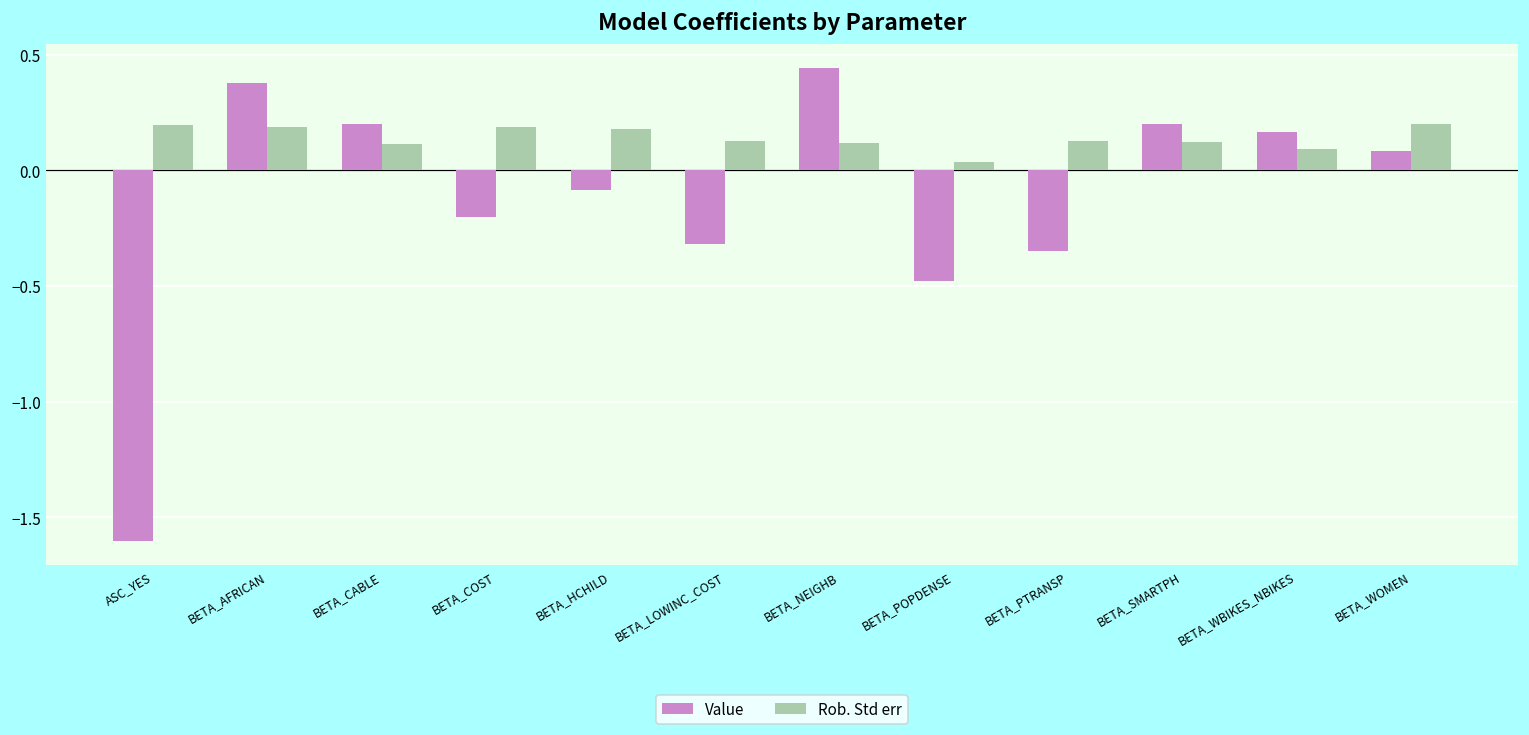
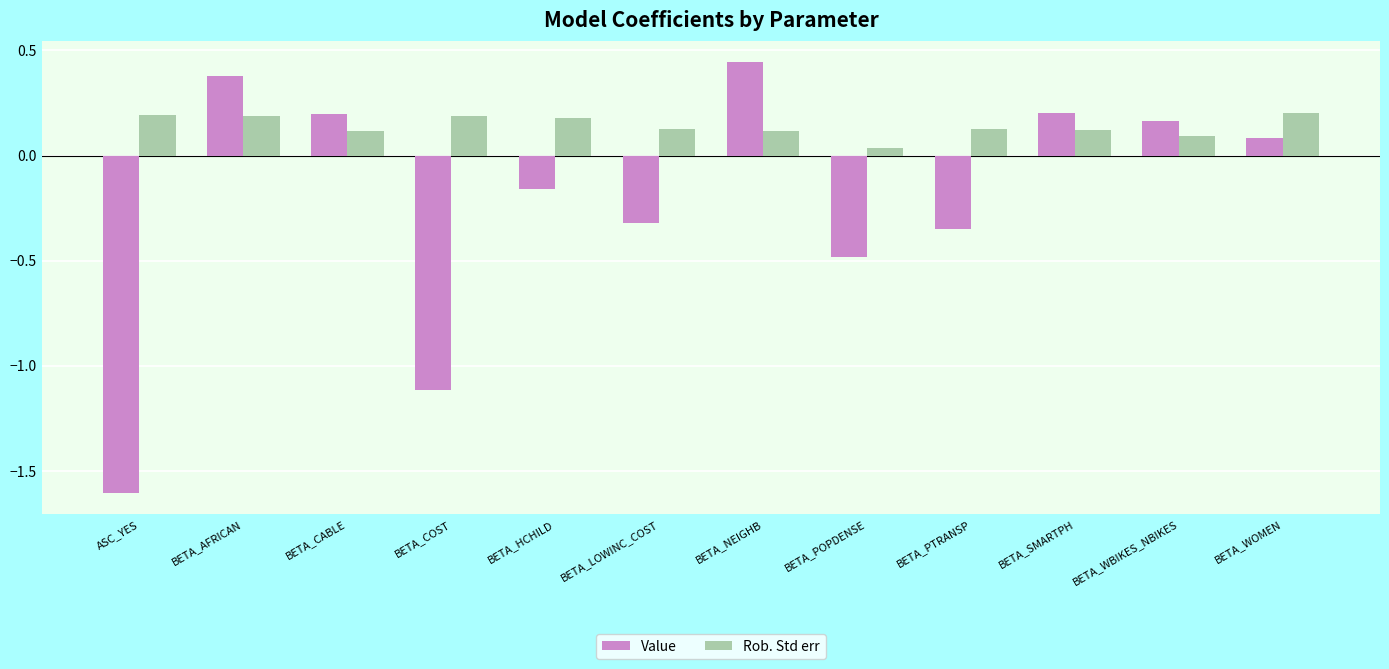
Value, BETA_COST: -0.20 -> -1.12
Value, BETA_HCHILD: -0.09 -> -0.16
